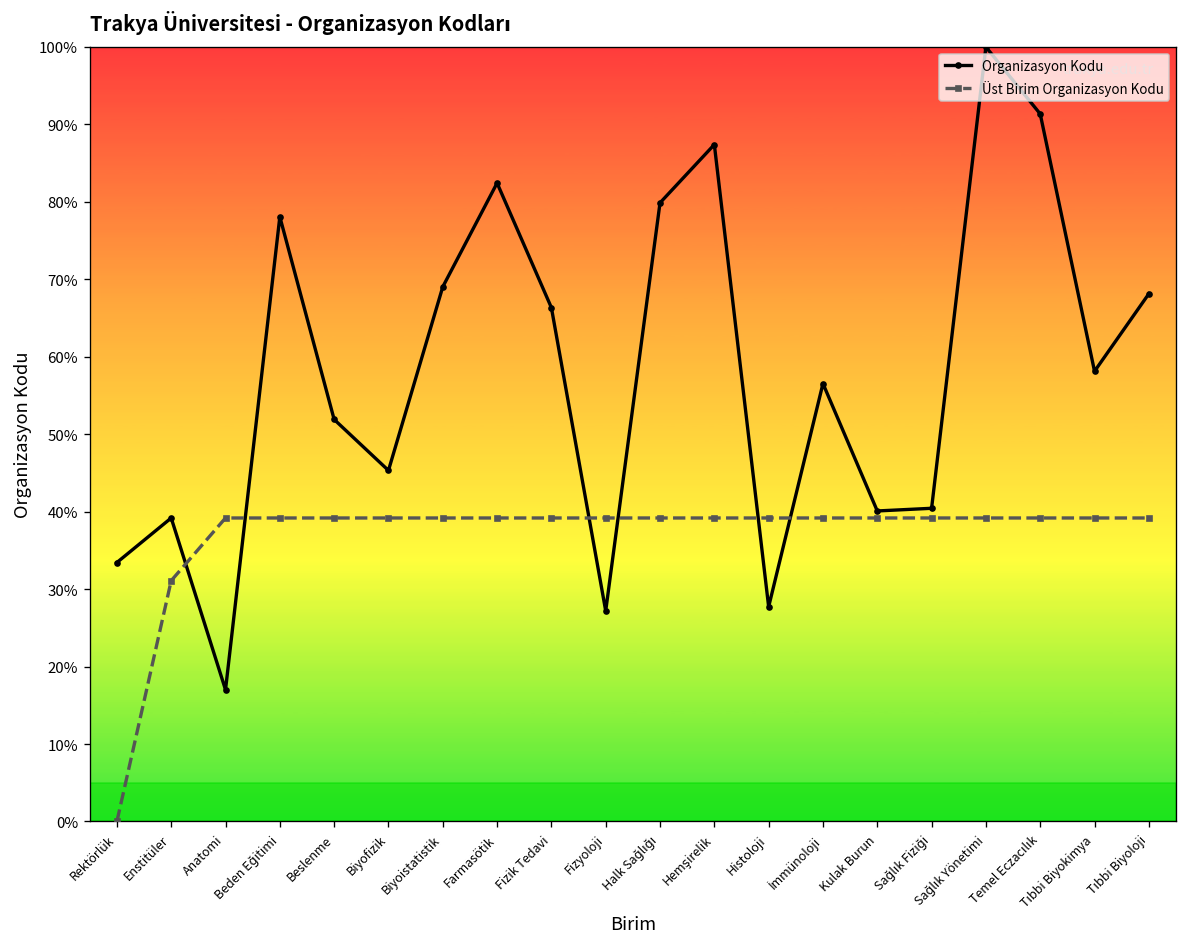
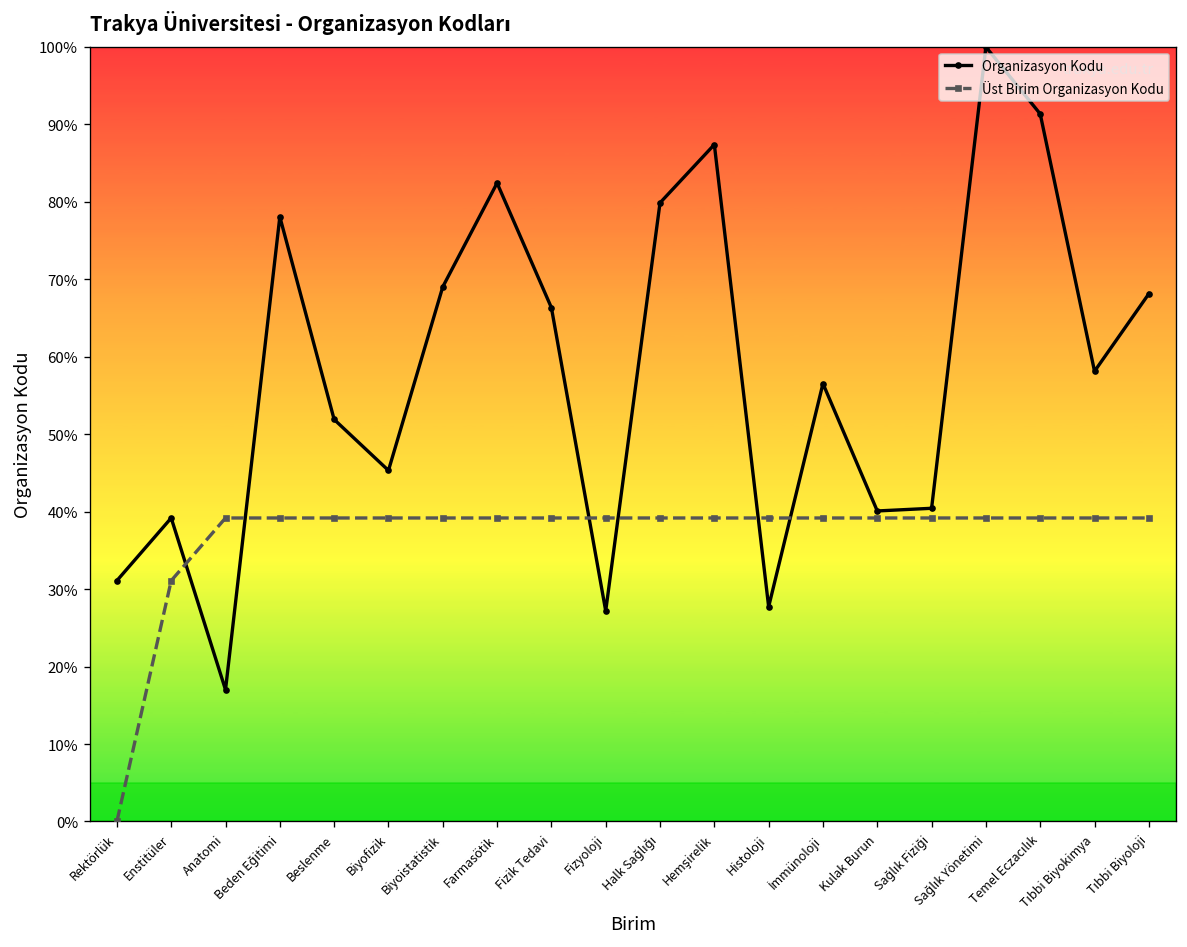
Organizasyon Kodu, Rektörlük: 33% -> 31%
